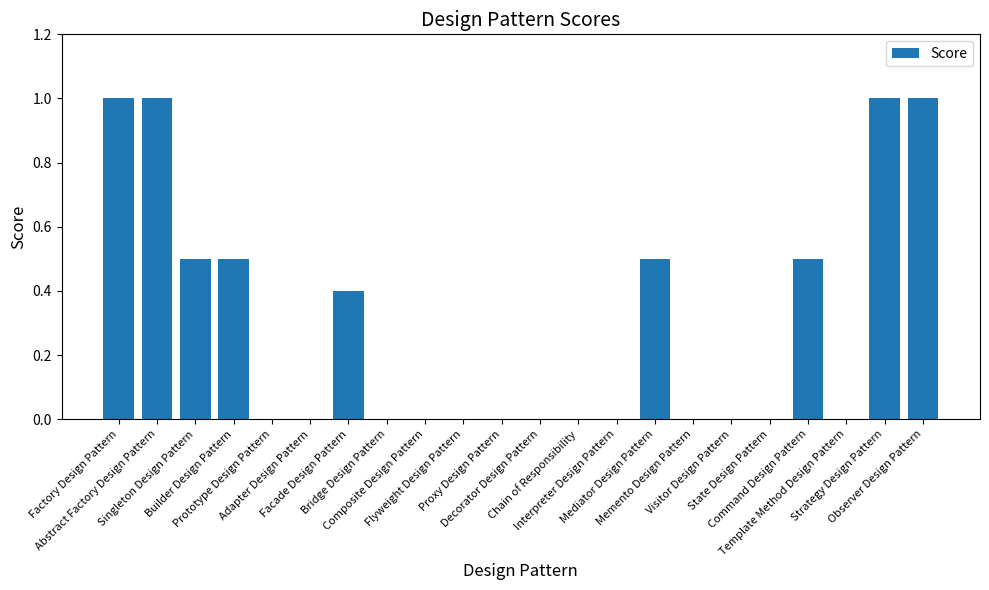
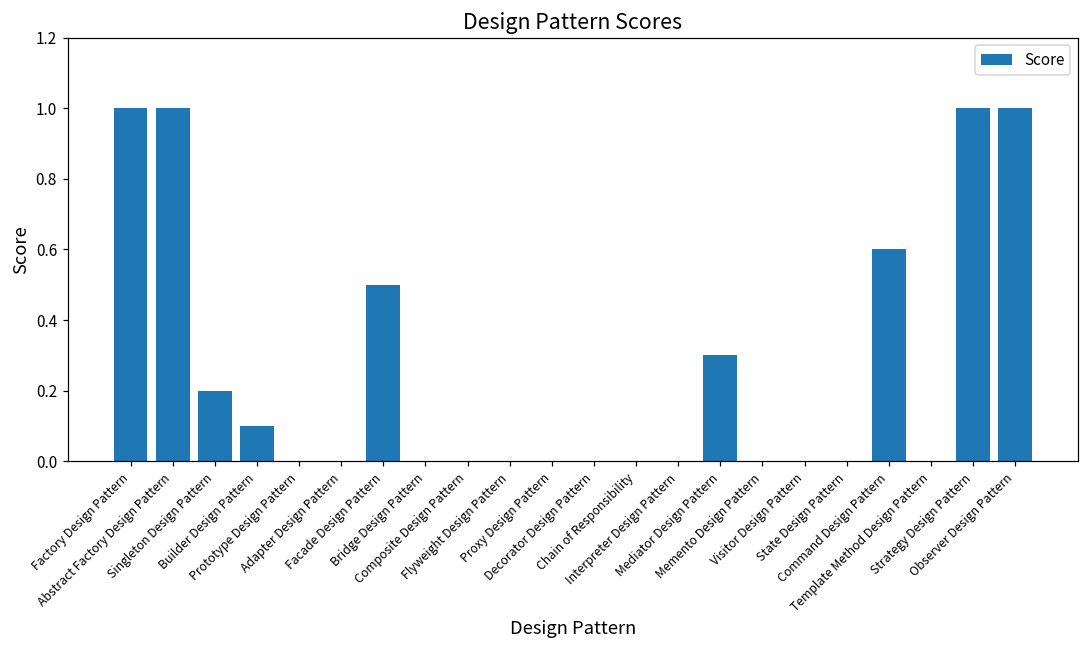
Singleton Design Pattern: 0.5 -> 0.2
Builder Design Pattern: 0.5 -> 0.1
Facade Design Pattern: 0.4 -> 0.5
Mediator Design Pattern: 0.5 -> 0.3
Command Design Pattern: 0.5 -> 0.6
